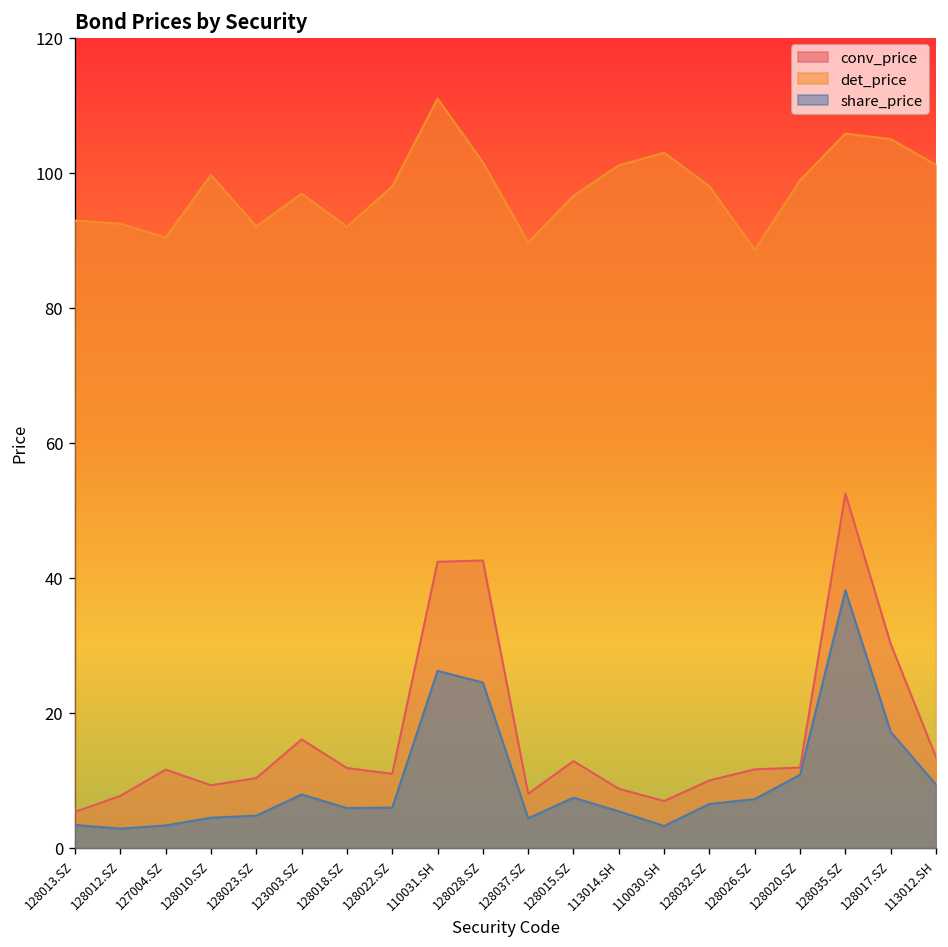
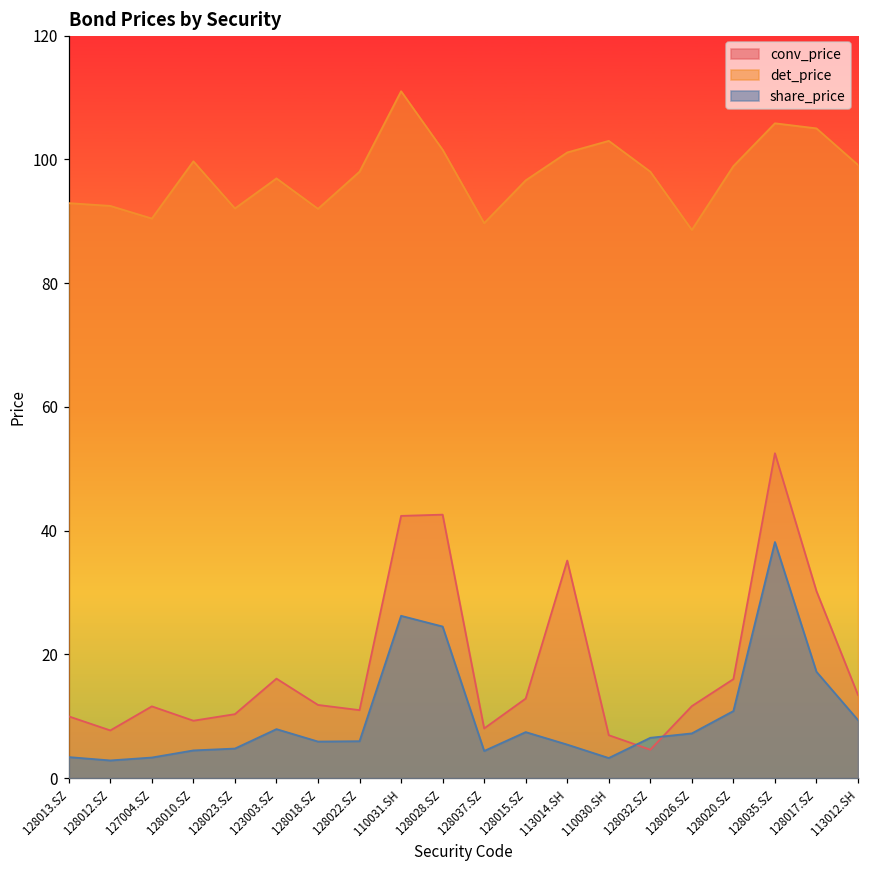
conv_price, 128013.SZ: 5 -> 10
conv_price, 113014.SH: 9 -> 35
conv_price, 128032.SZ: 10 -> 5
conv_price, 128020.SZ: 12 -> 16
det_price, 113012.SH: 101 -> 99
